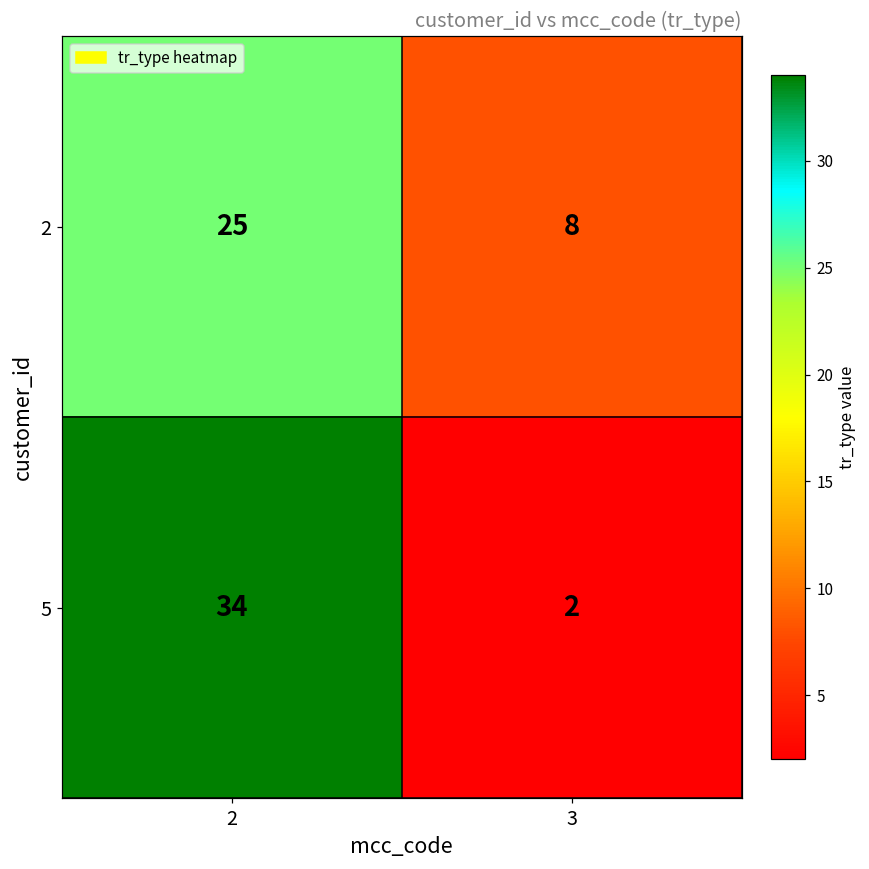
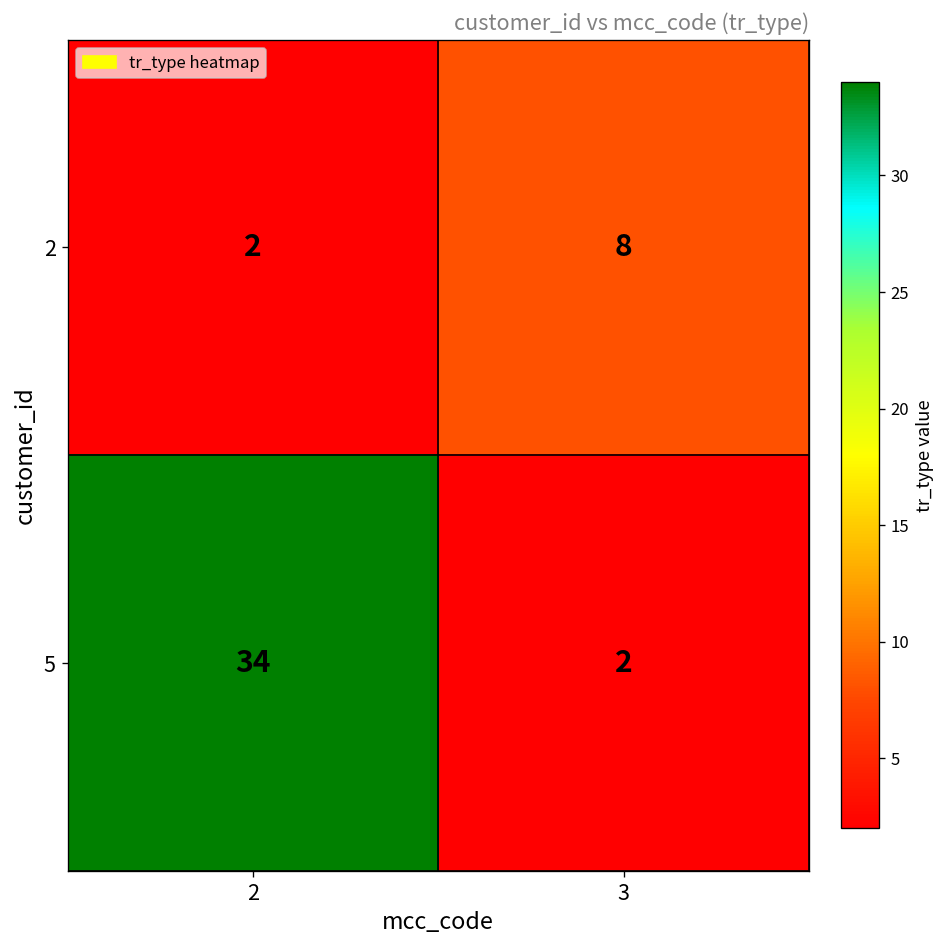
2, 2: 25 -> 2
